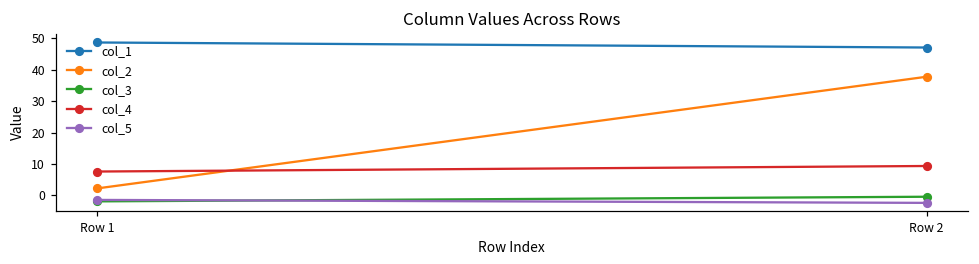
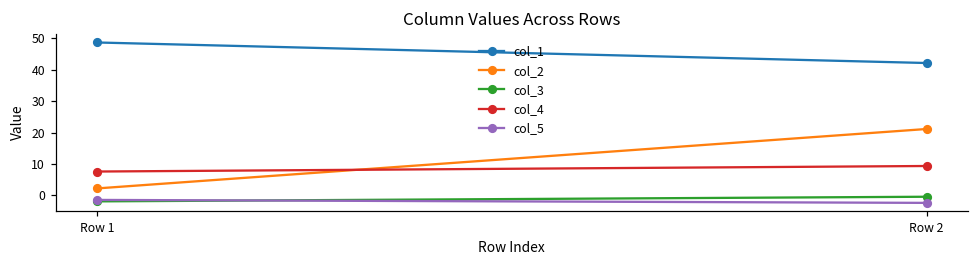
col_1, Row 2: 47 -> 42
col_2, Row 2: 38 -> 21
